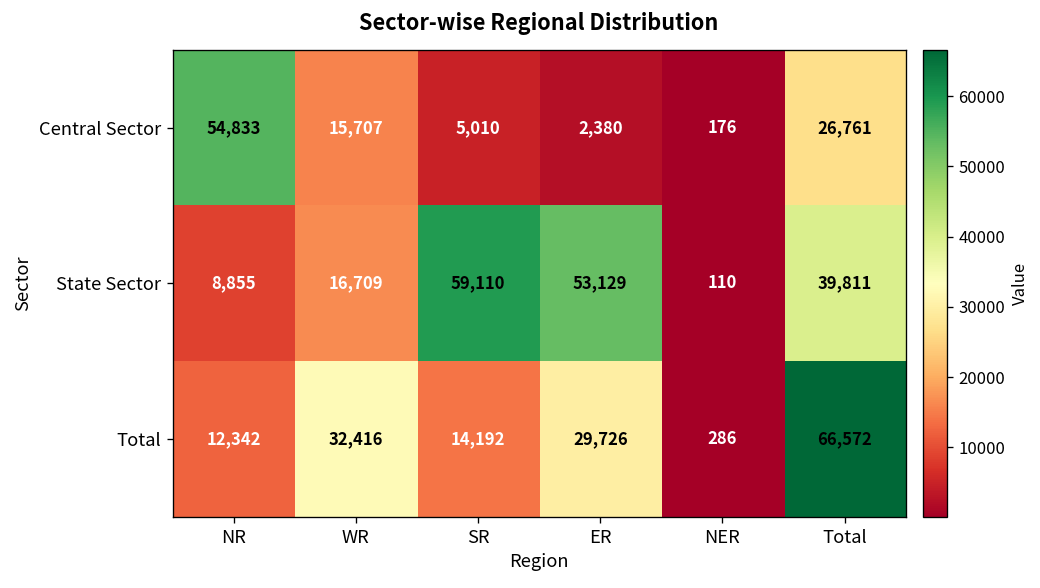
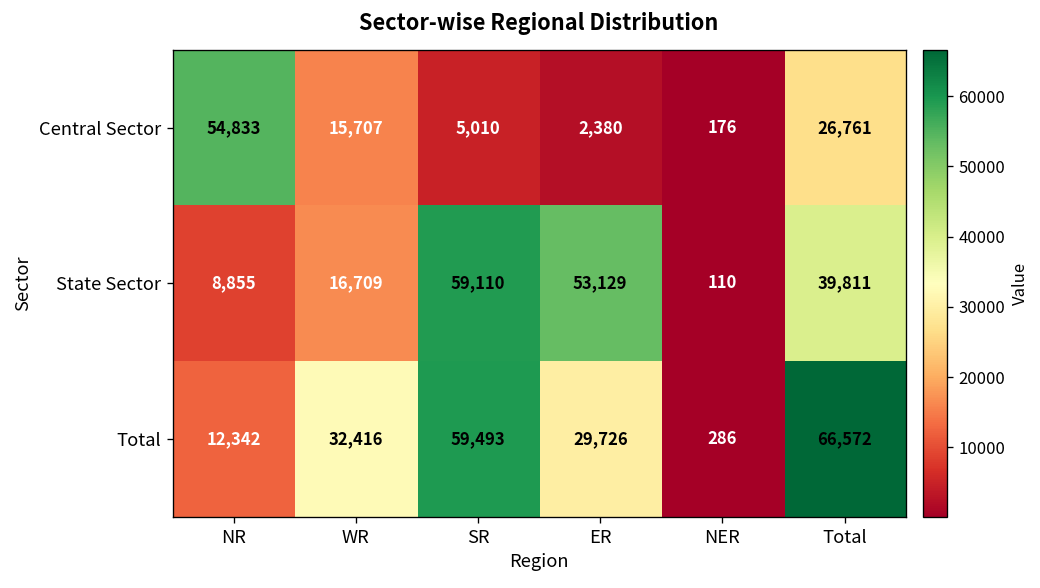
Total, SR: 14,192 -> 59,493
